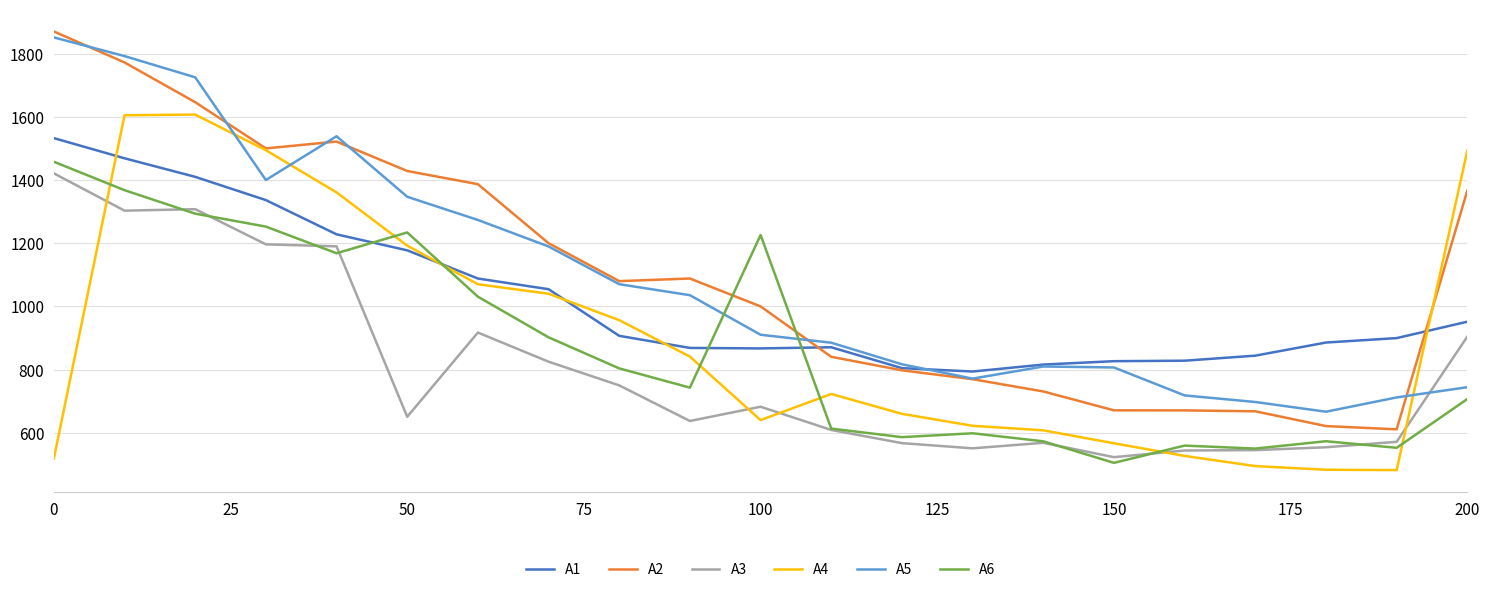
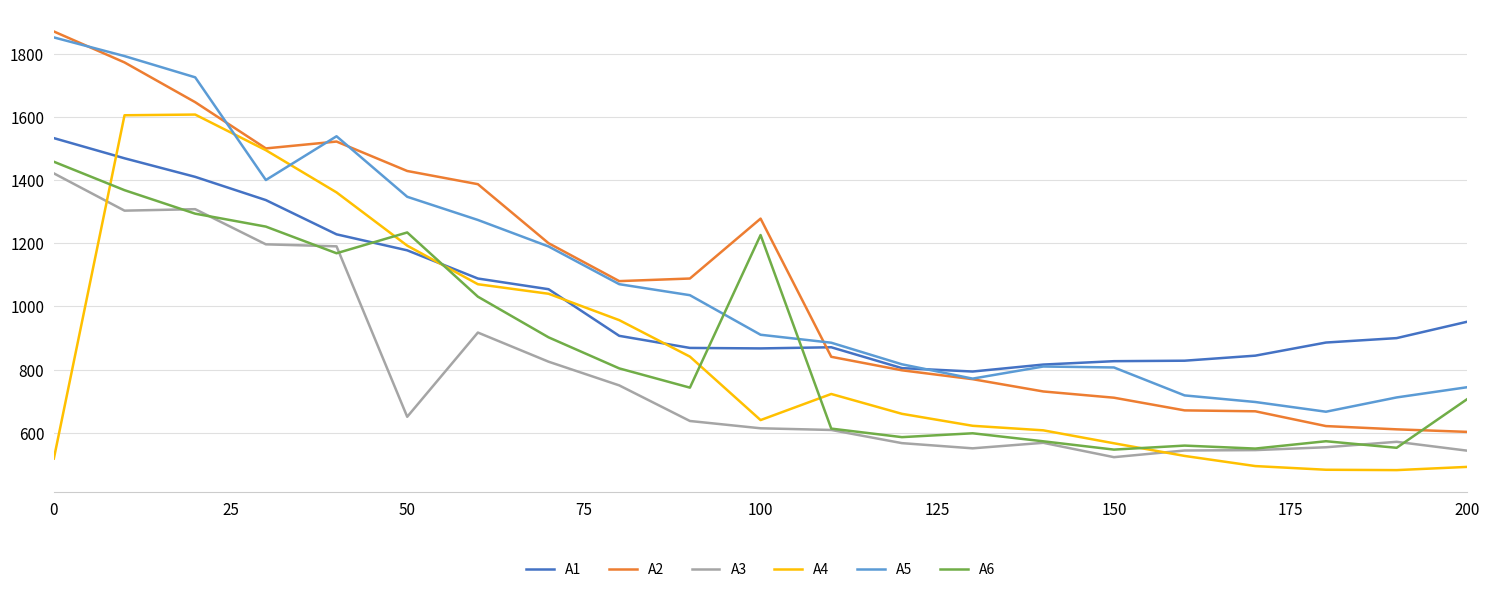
A2, 100: 1000 -> 1280
A3, 100: 680 -> 610
A2, 150: 670 -> 710
A6, 150: 500 -> 550
A2, 200: 1370 -> 600
A3, 200: 900 -> 540
A4, 200: 1490 -> 490
